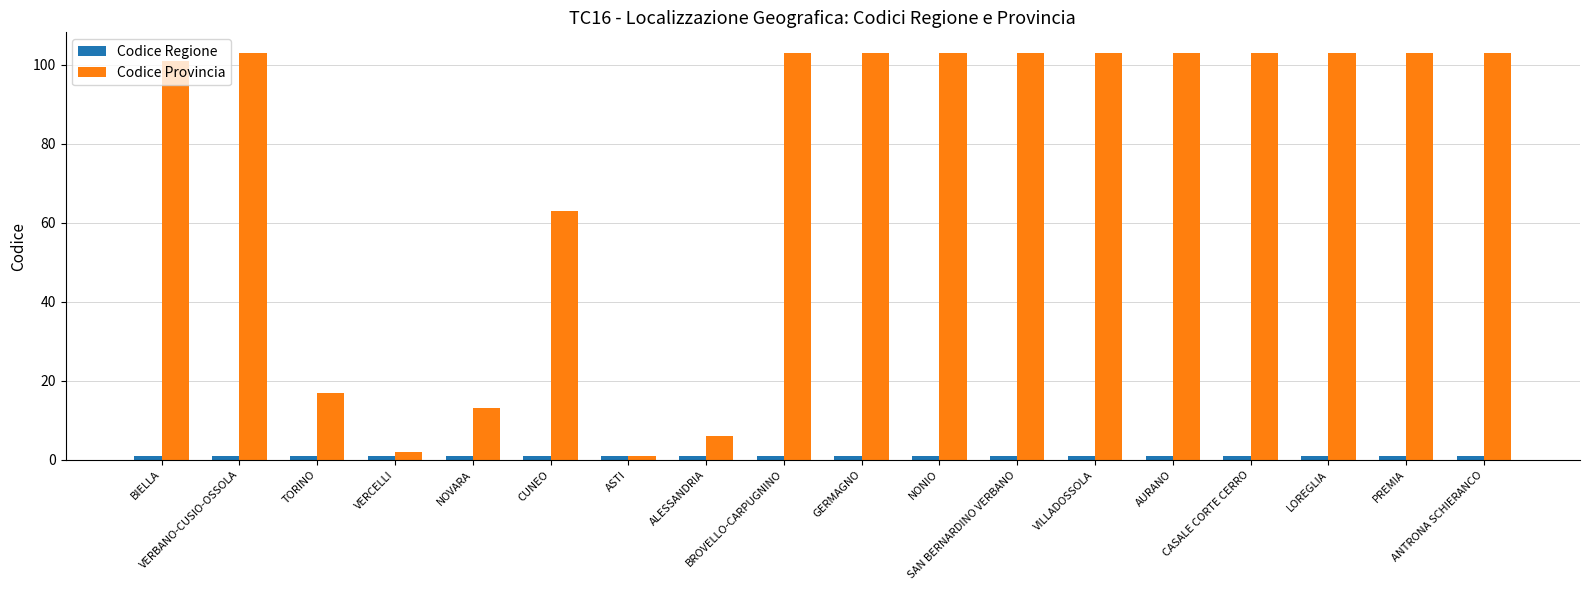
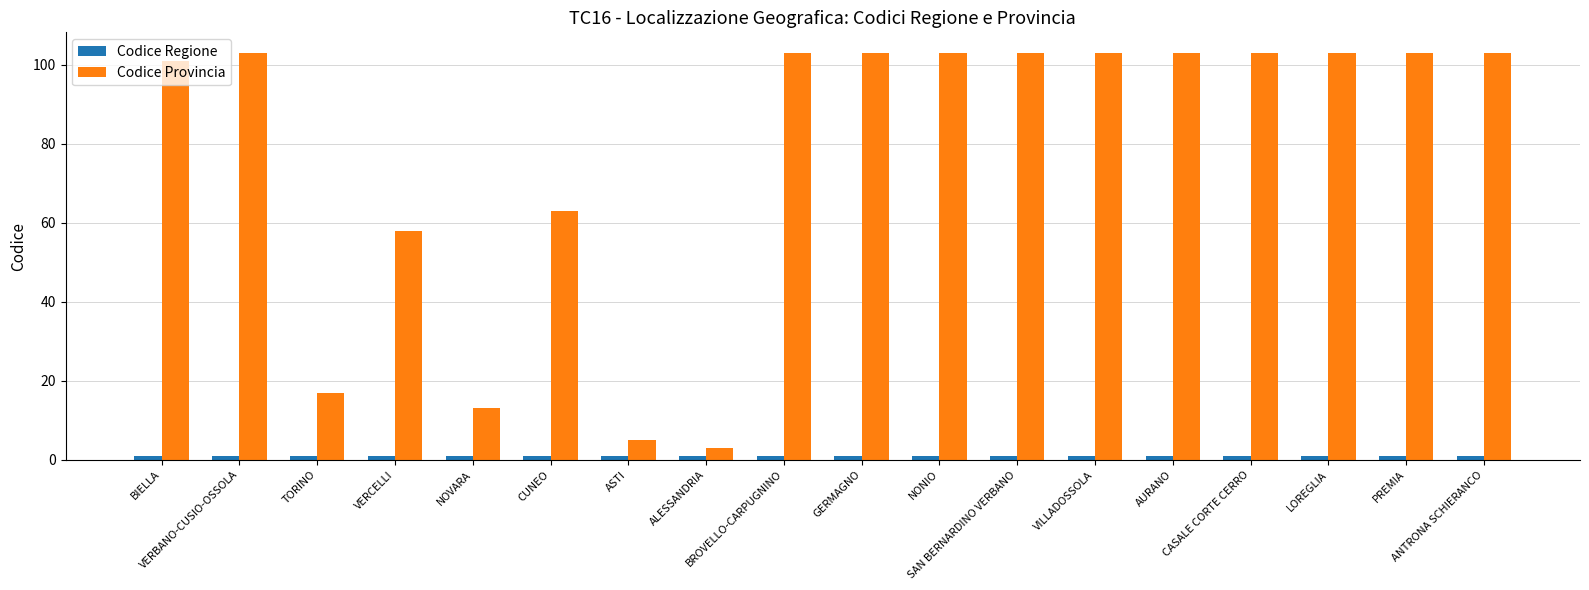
Codice Provincia, VERCELLI: 2 -> 58
Codice Provincia, ASTI: 1 -> 5
Codice Provincia, ALESSANDRIA: 6 -> 3
